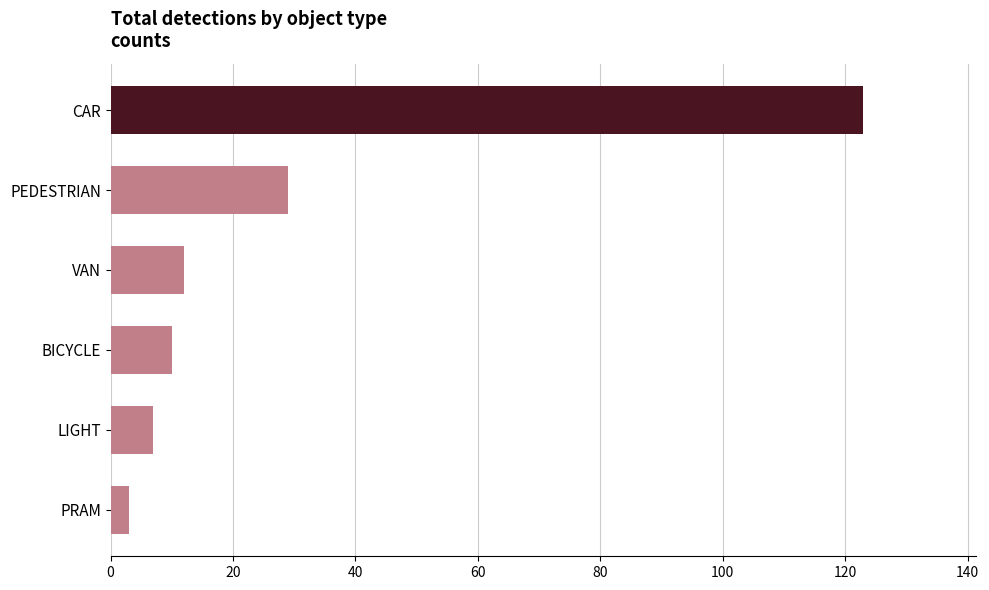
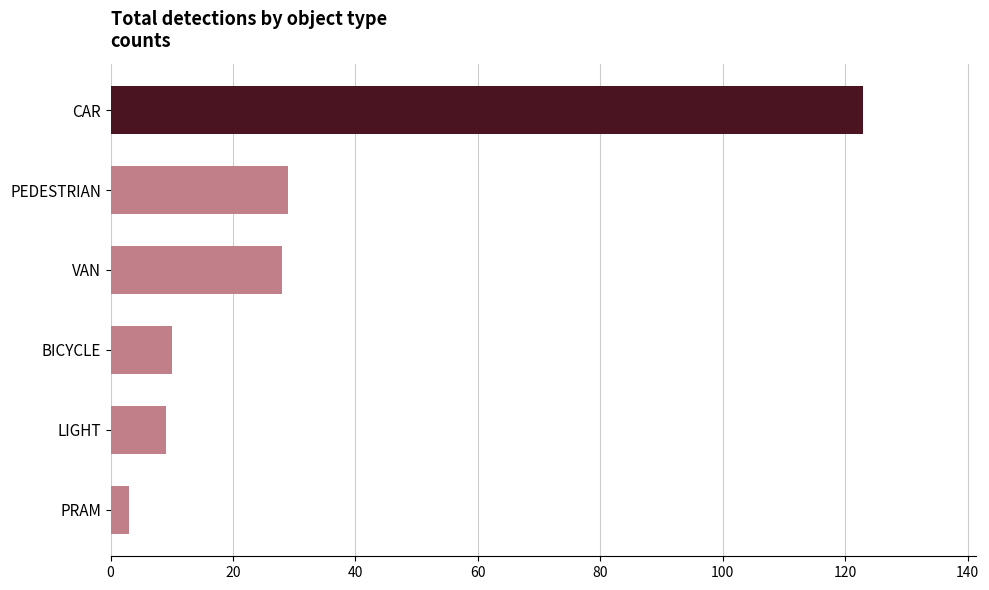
VAN: 12 -> 28
LIGHT: 7 -> 9
